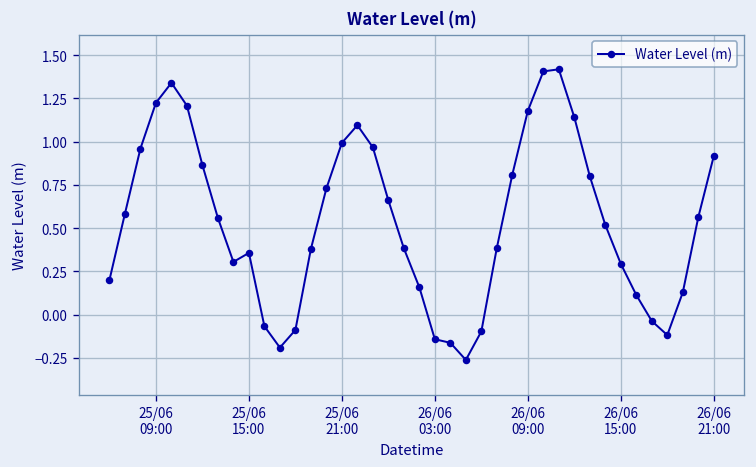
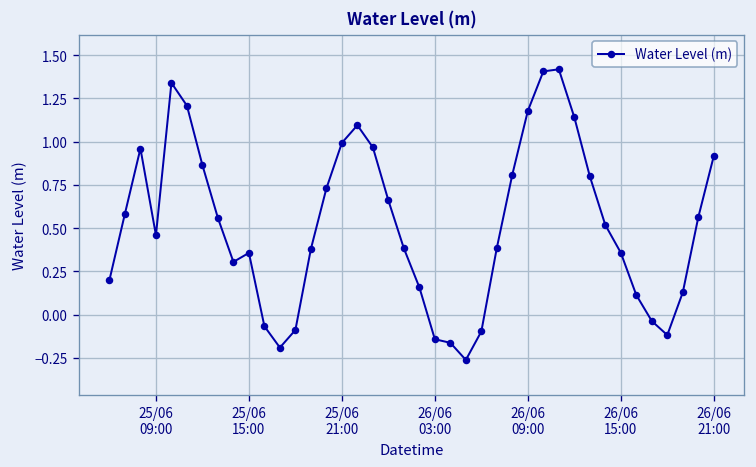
25/06 09:00: 1.22 -> 0.46
26/06 15:00: 0.29 -> 0.36
